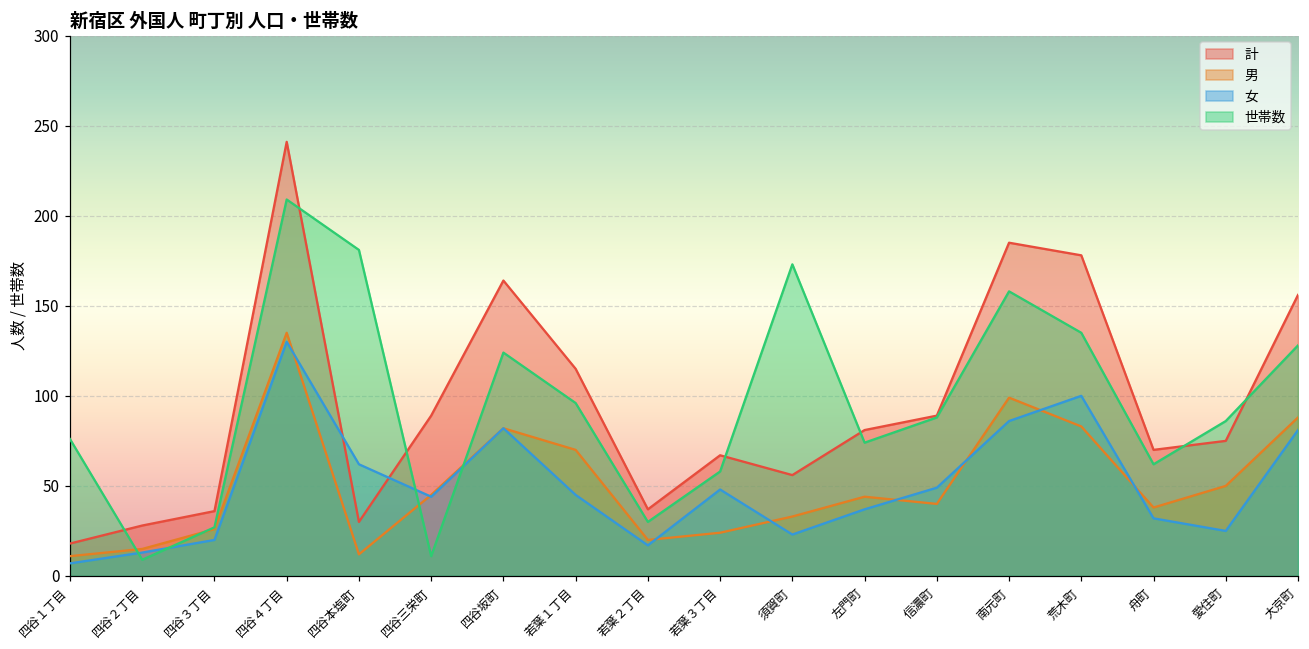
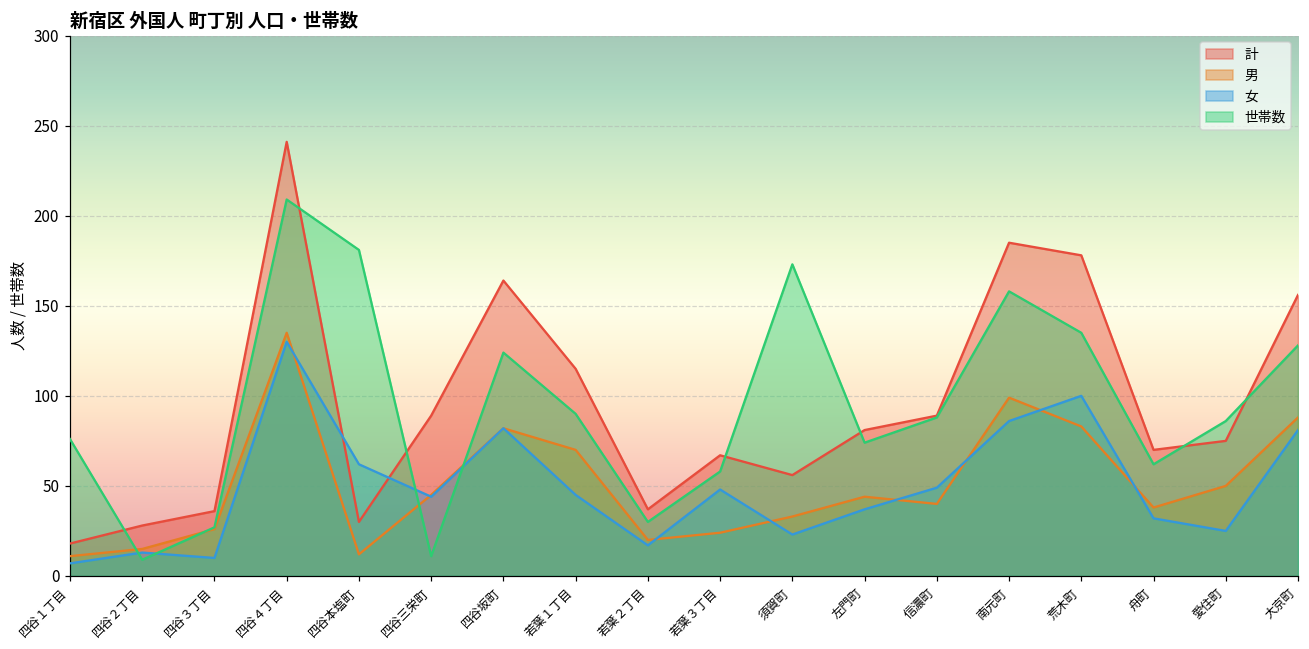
女, 四谷３丁目: 20 -> 10
世帯数, 若葉１丁目: 96 -> 90
